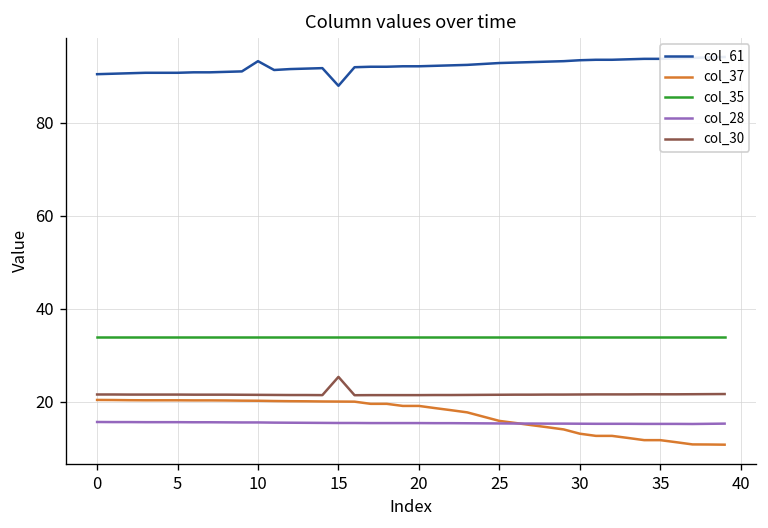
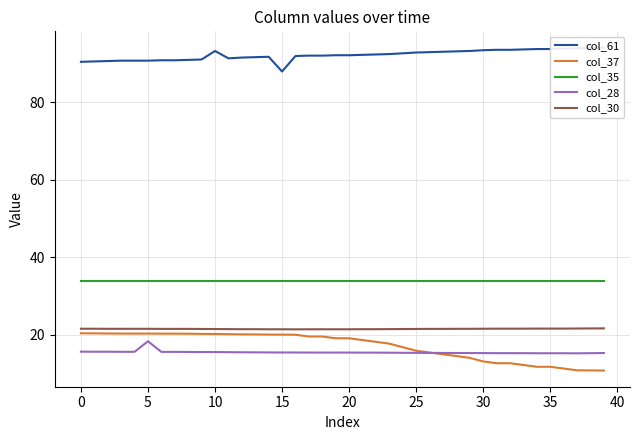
col_28, 5: 16 -> 18
col_30, 15: 25 -> 21
